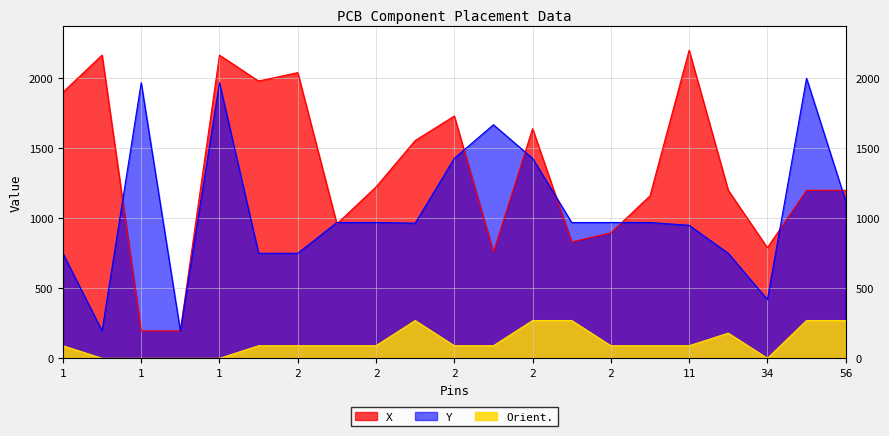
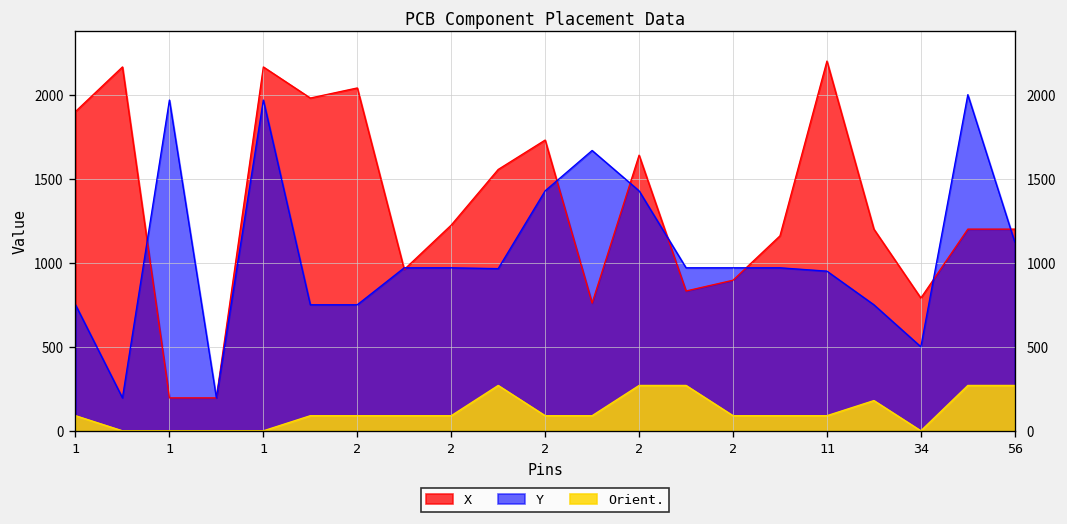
Y, 34: 420 -> 500
